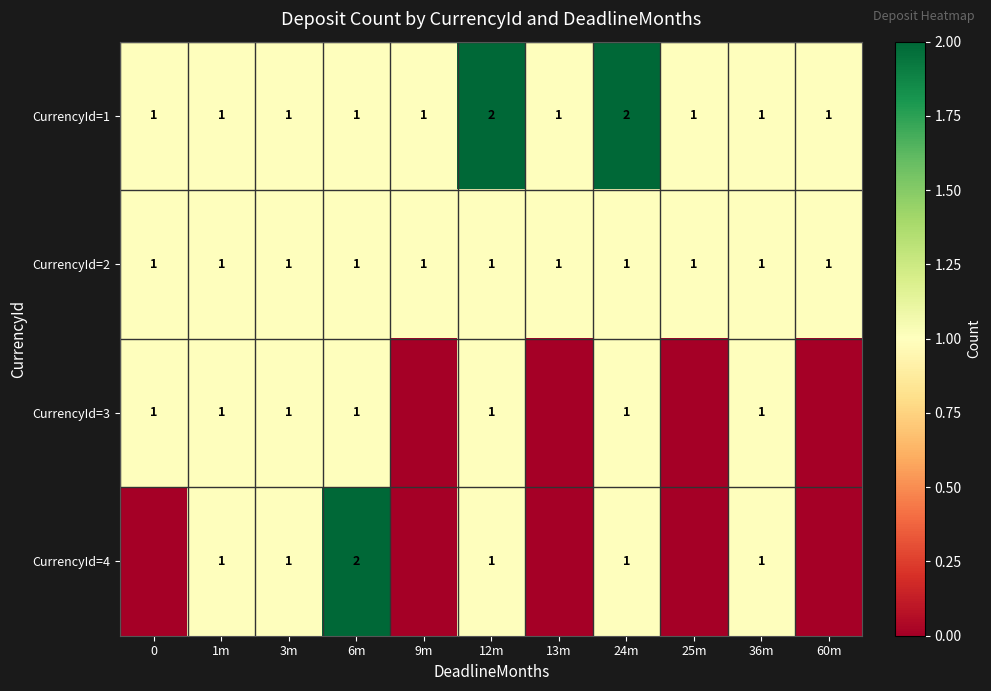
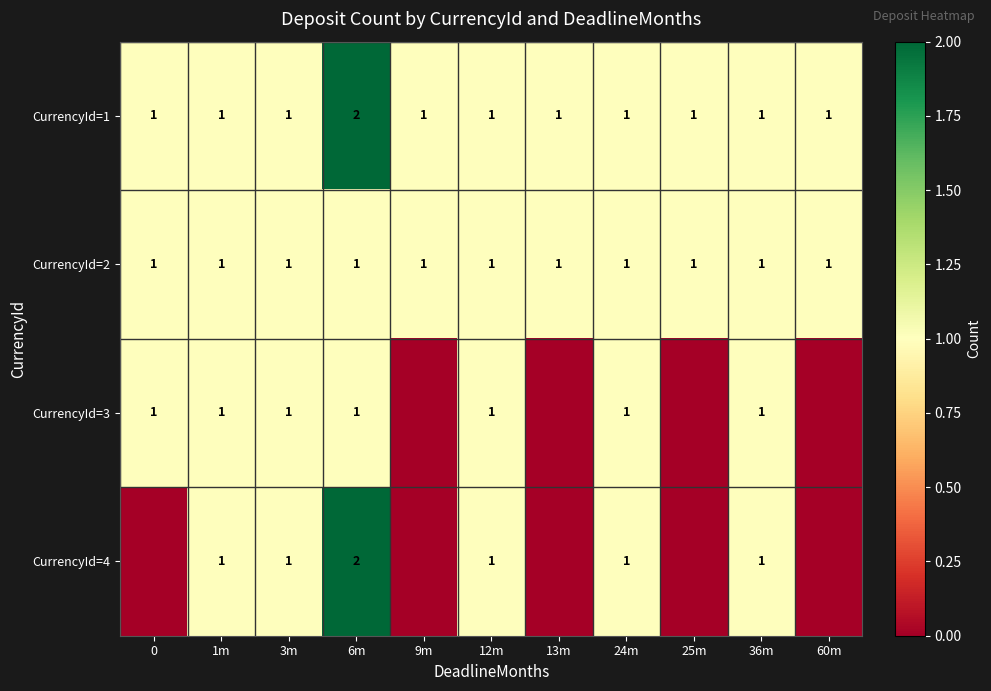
CurrencyId=1, 6m: 1 -> 2
CurrencyId=1, 12m: 2 -> 1
CurrencyId=1, 24m: 2 -> 1
